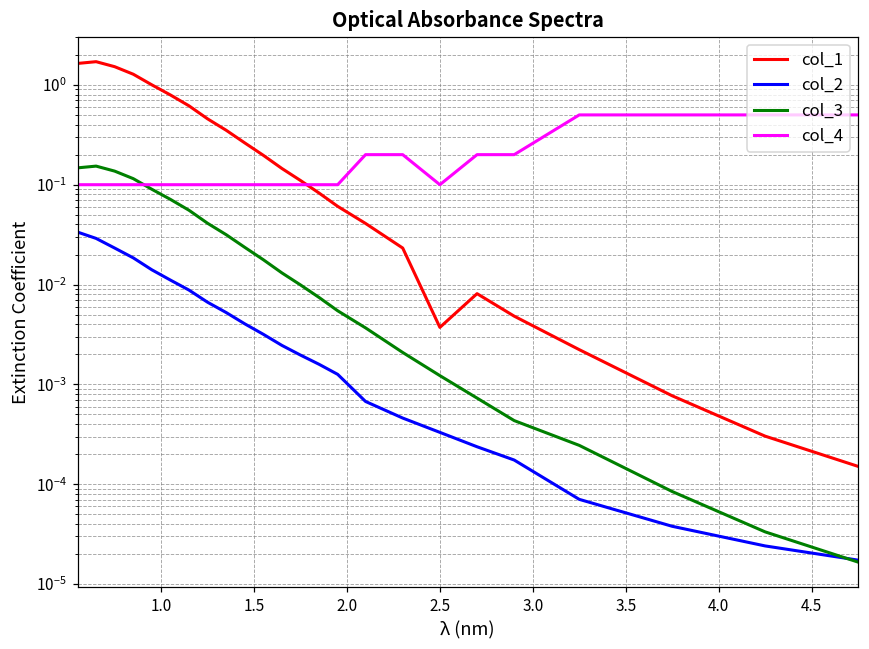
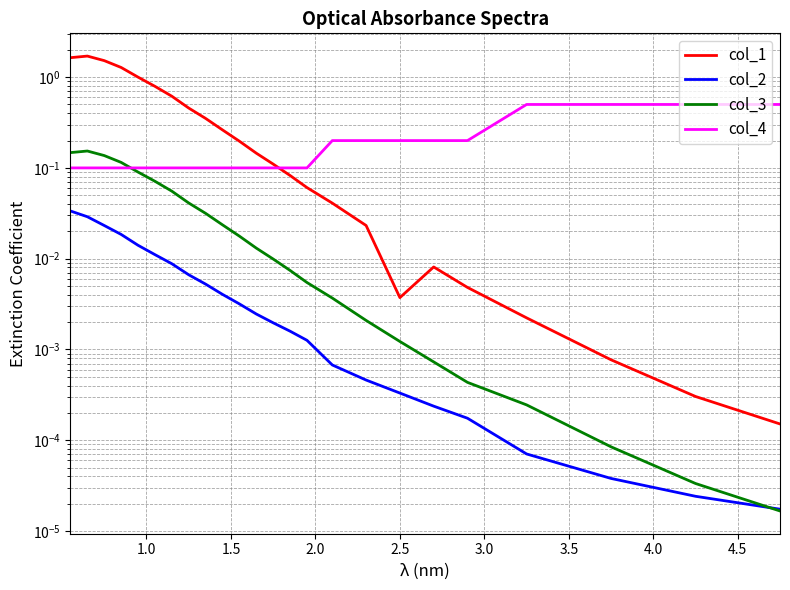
col_4, 2.5: 0.1 -> 0.2
